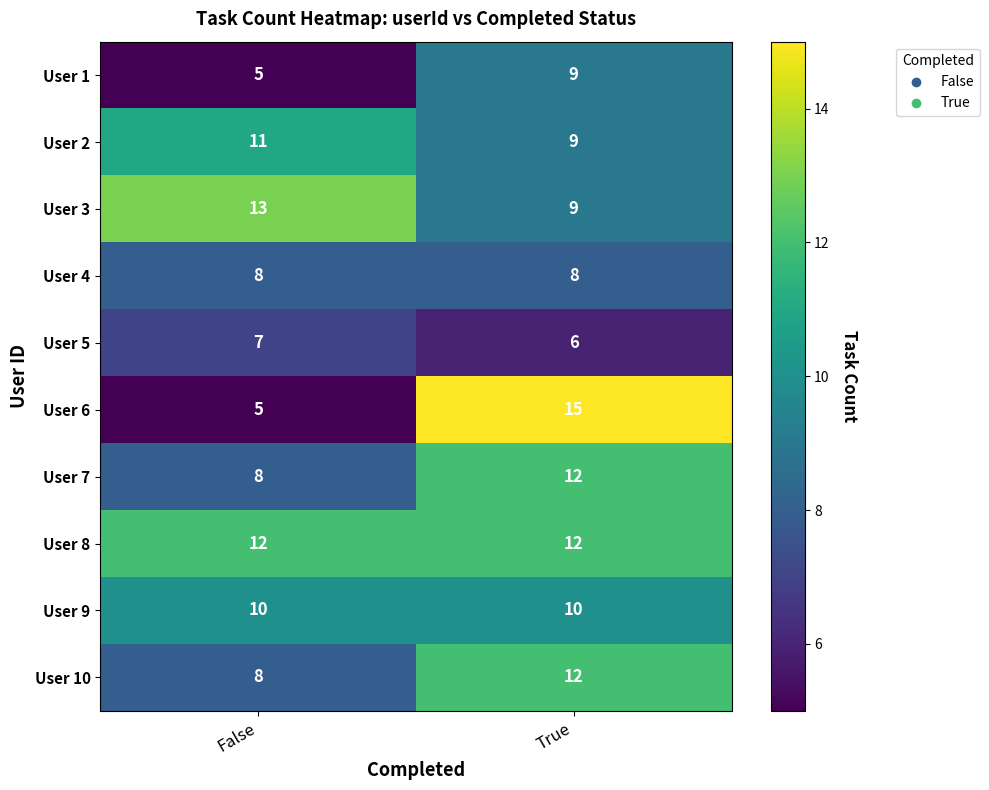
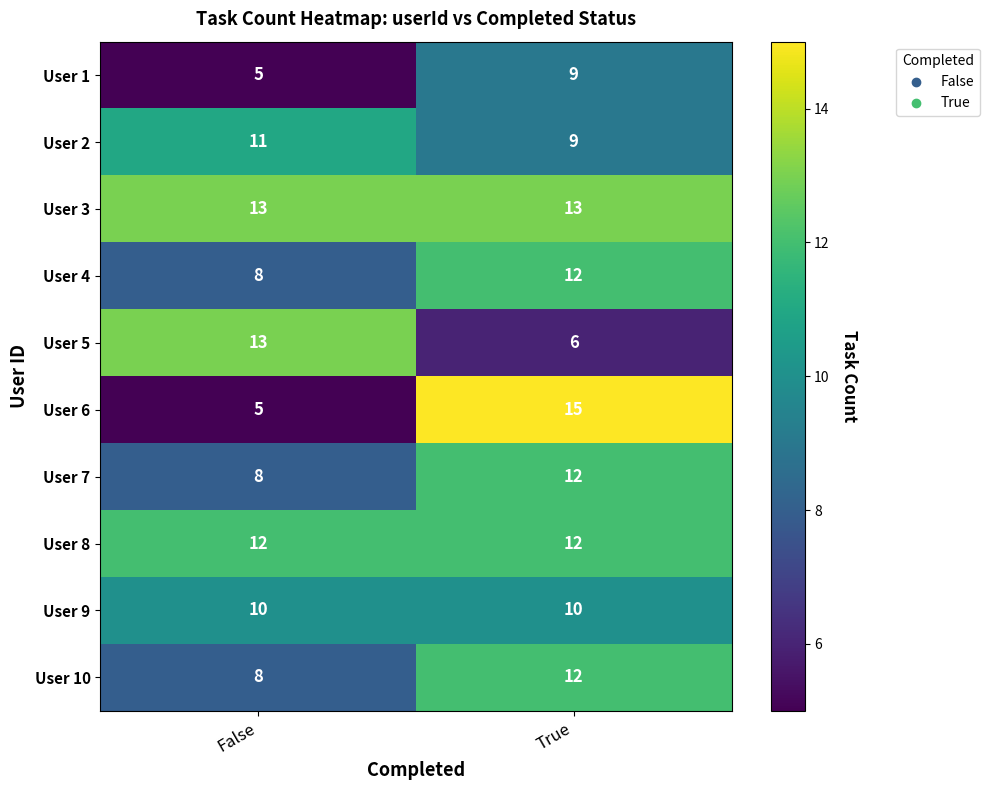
User 3, True: 9 -> 13
User 4, True: 8 -> 12
User 5, False: 7 -> 13
